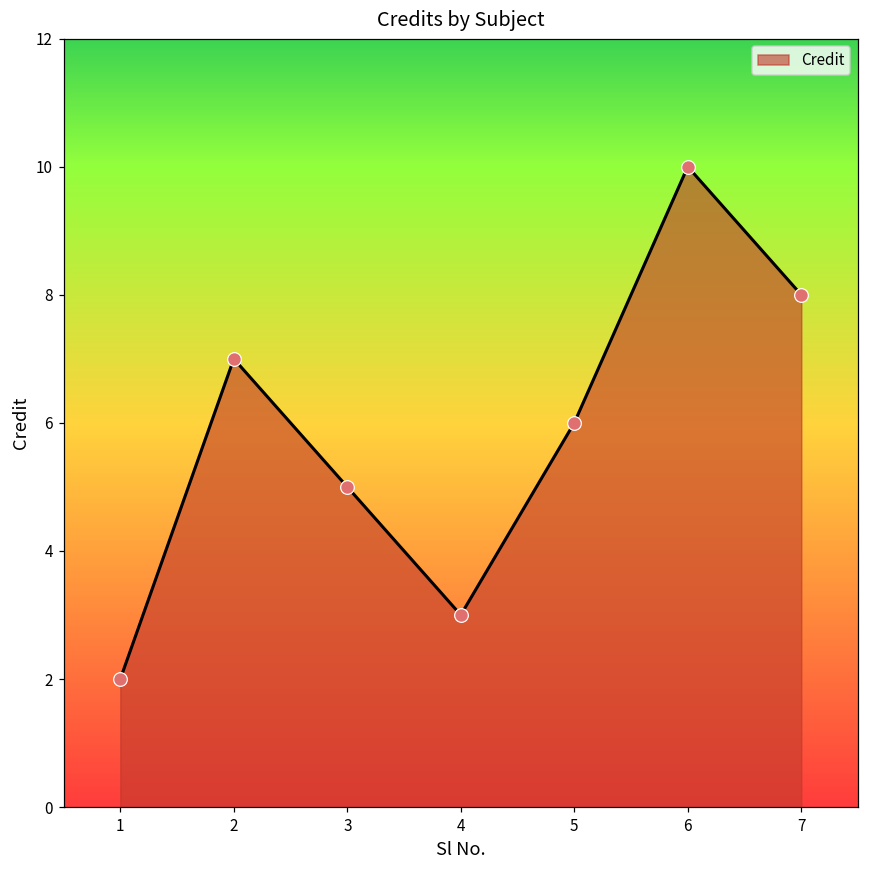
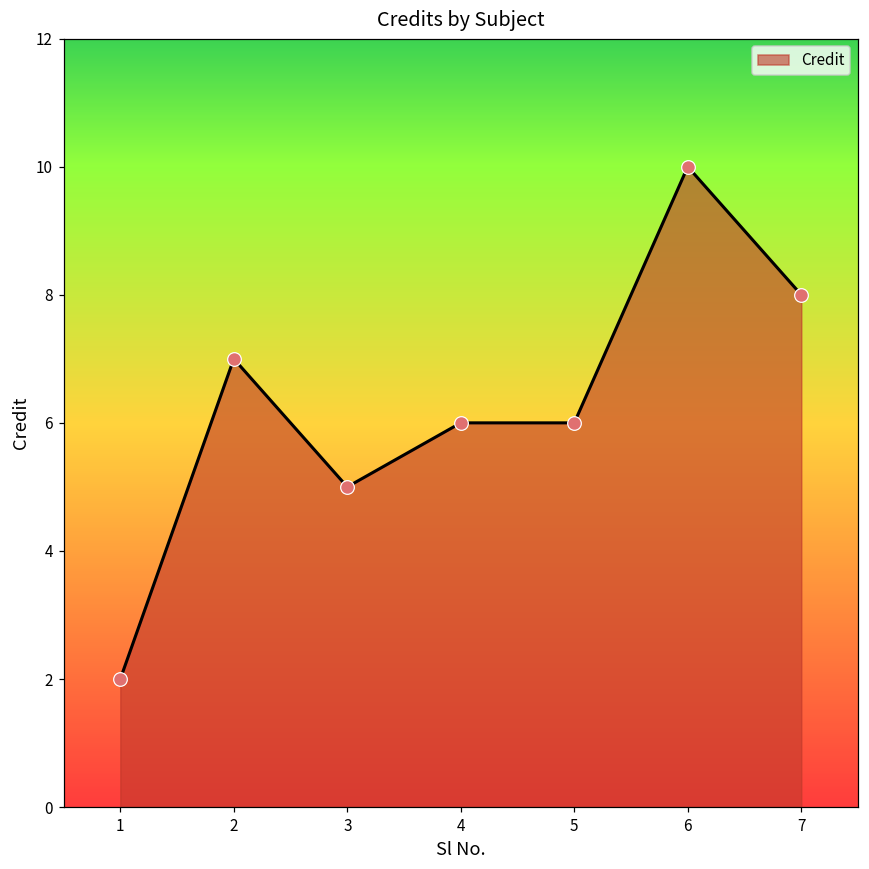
4: 3 -> 6
